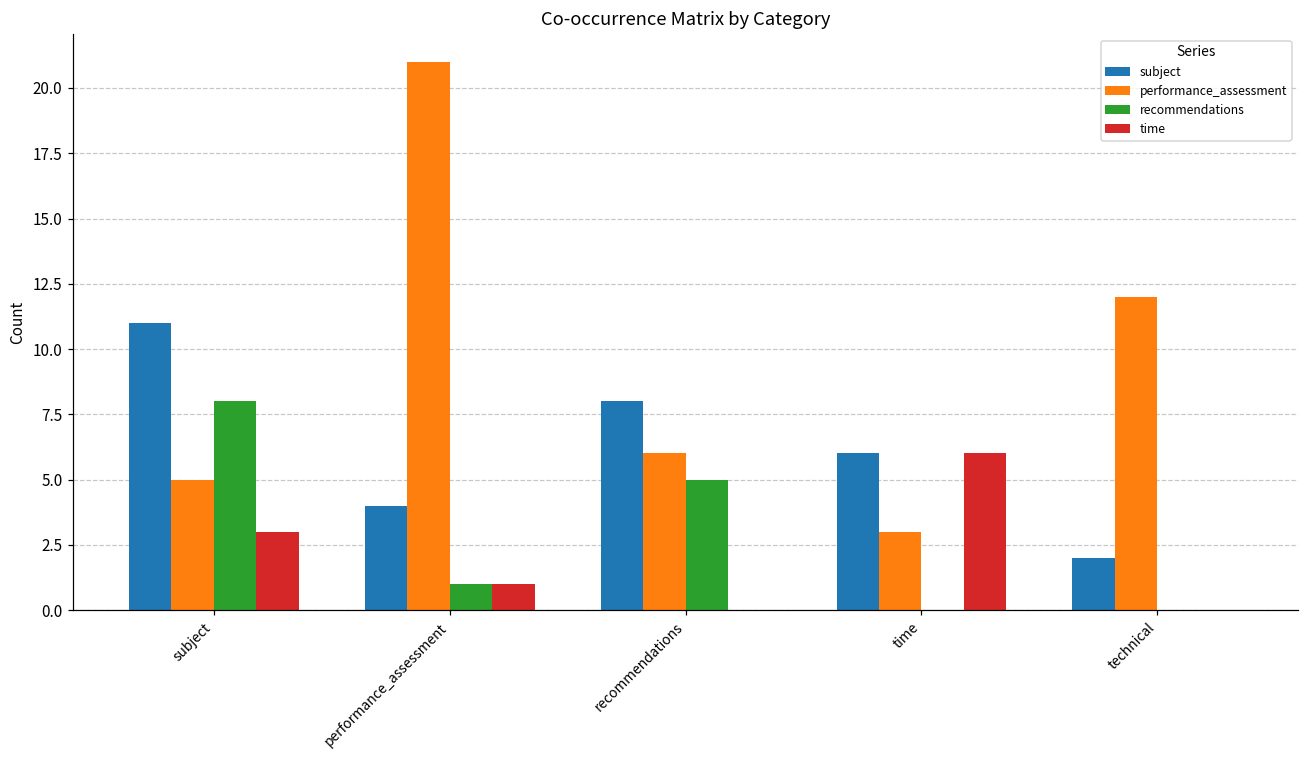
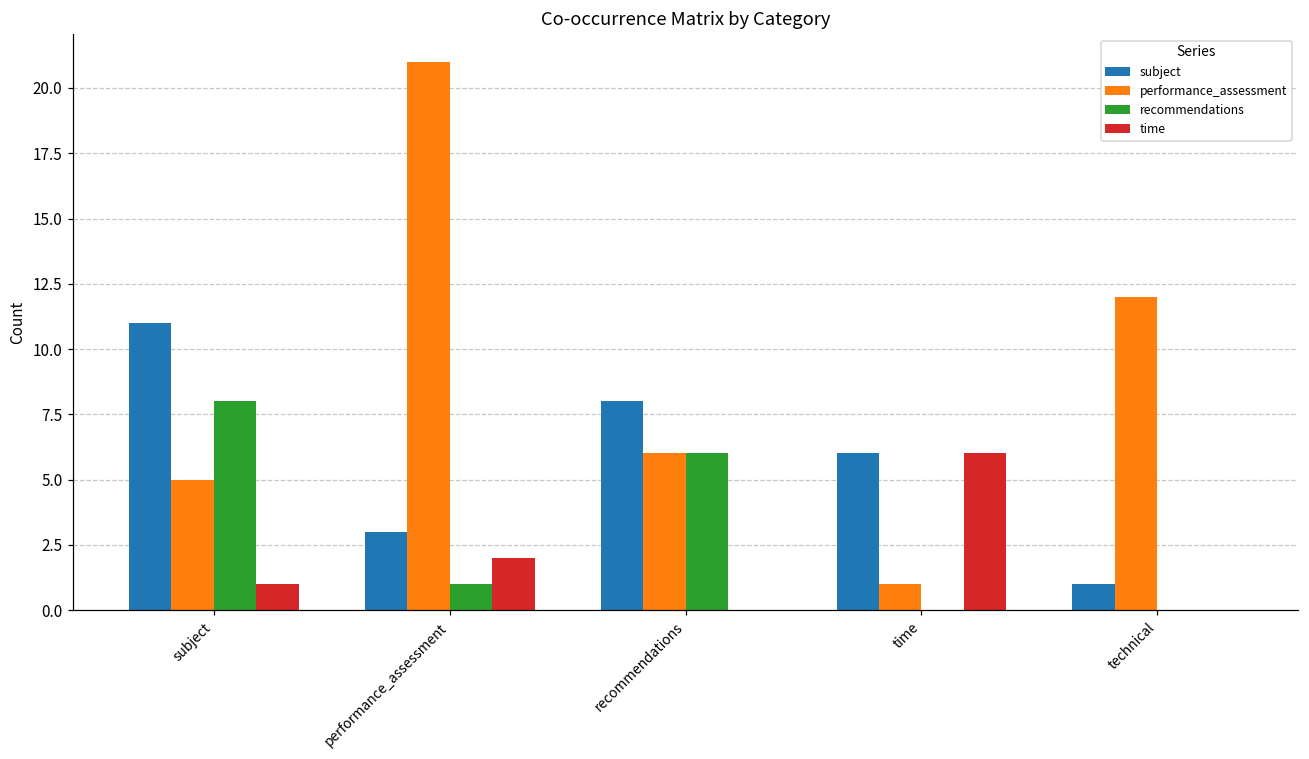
time, subject: 3 -> 1
subject, performance_assessment: 4 -> 3
time, performance_assessment: 1 -> 2
recommendations, recommendations: 5 -> 6
performance_assessment, time: 3 -> 1
subject, technical: 2 -> 1
